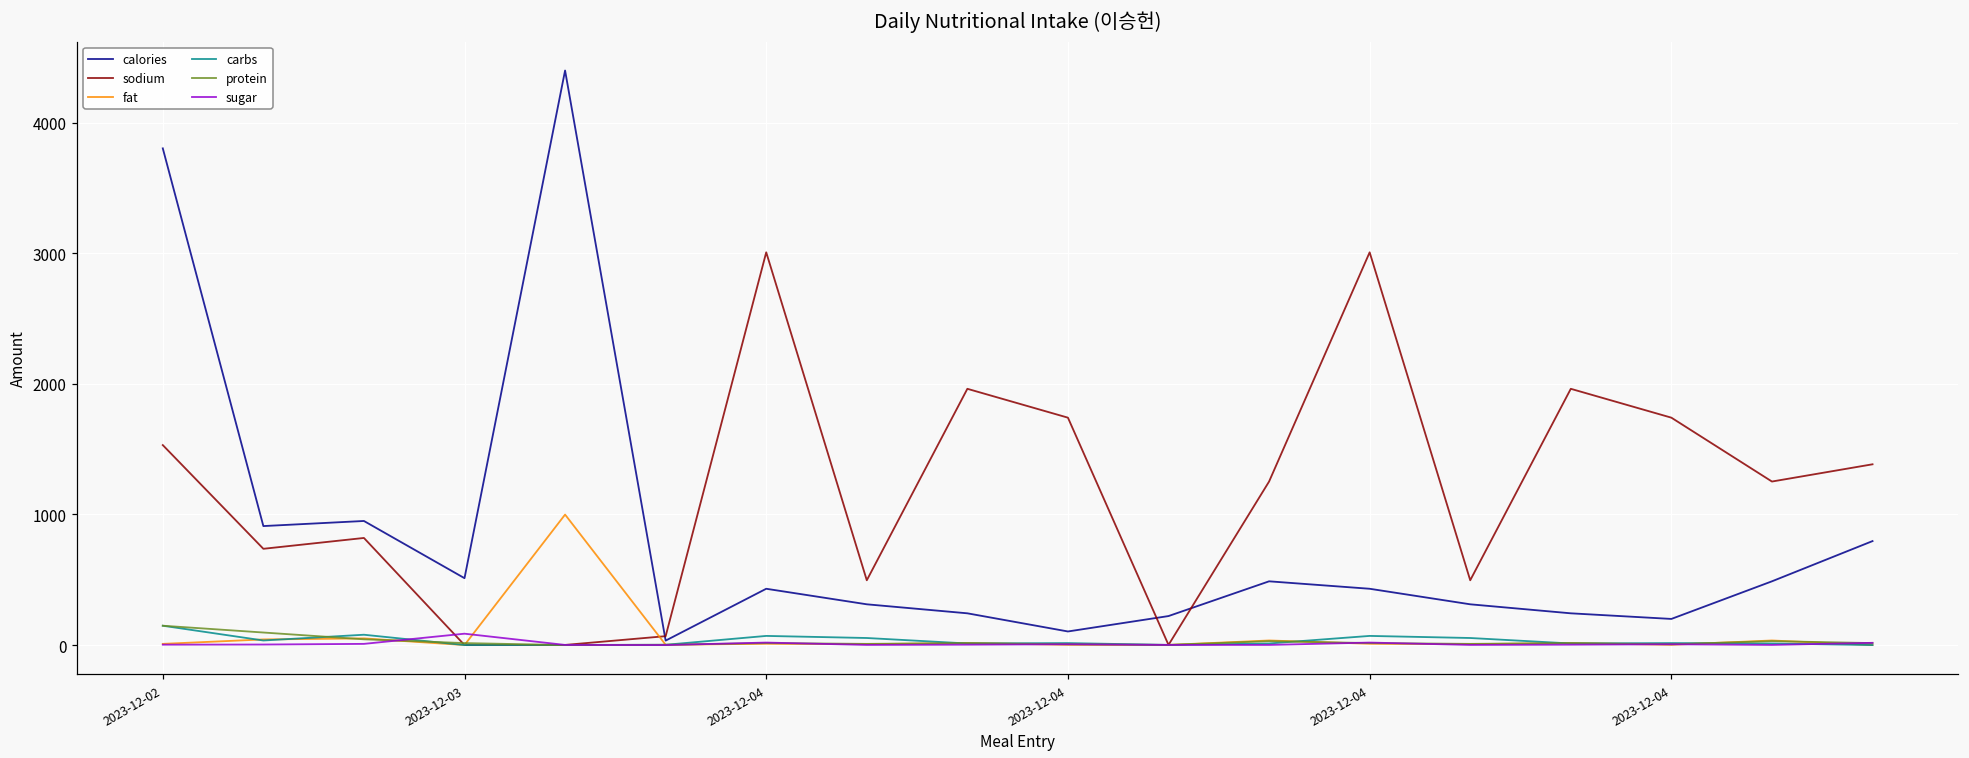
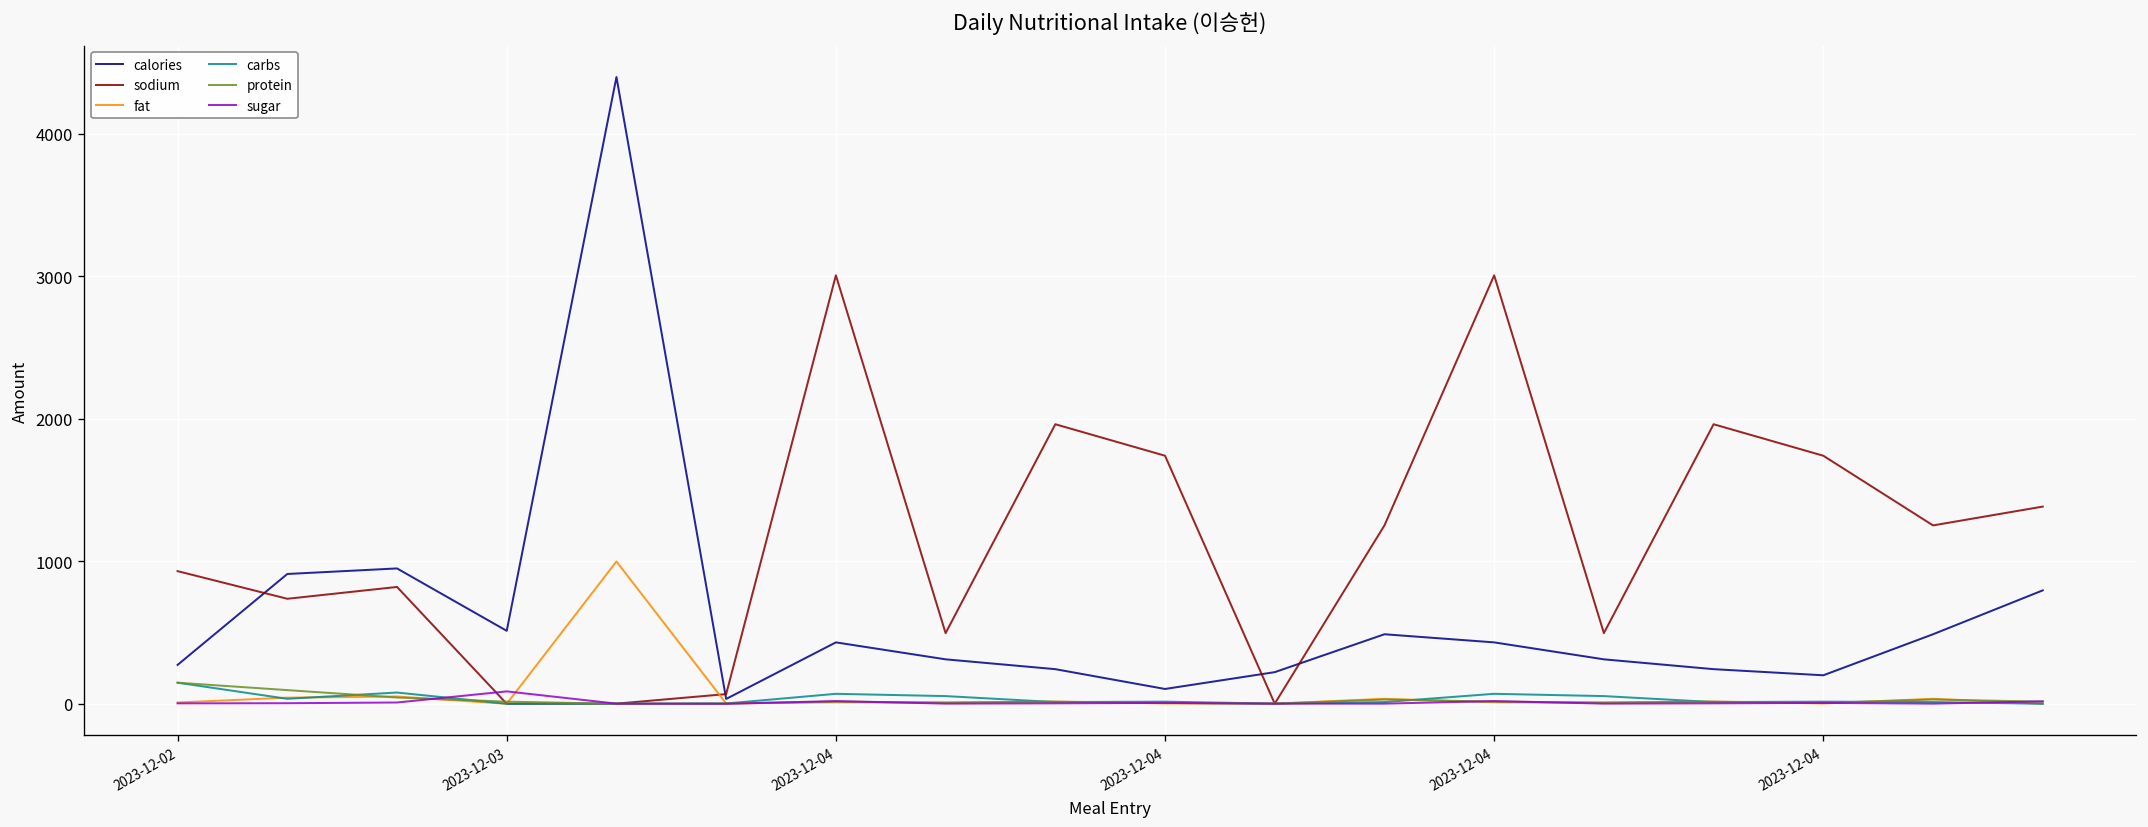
calories, 2023-12-02: 3800 -> 270
sodium, 2023-12-02: 1530 -> 930
